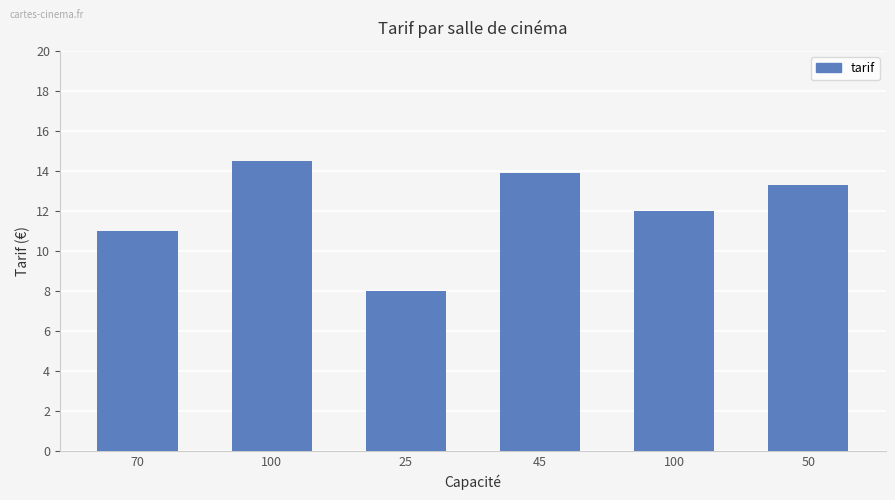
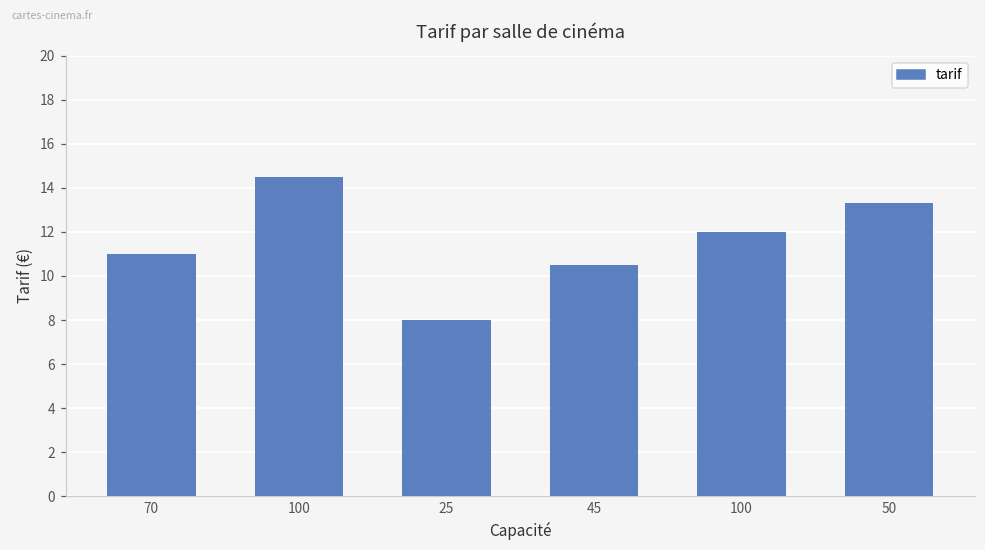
45: 13.9 -> 10.5
